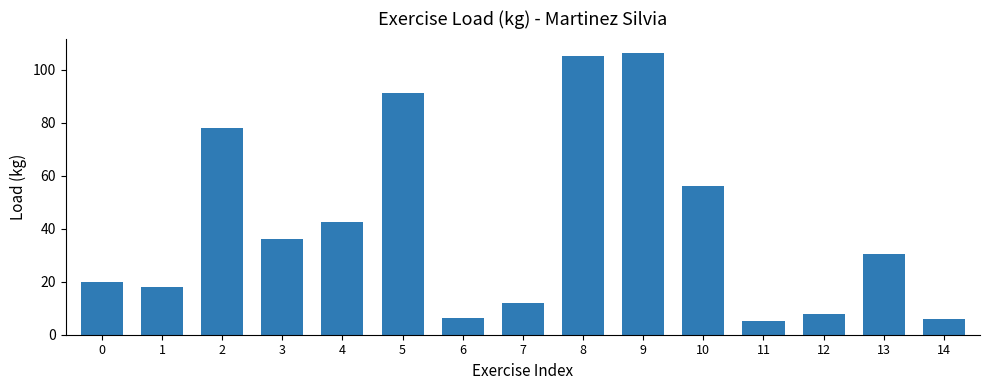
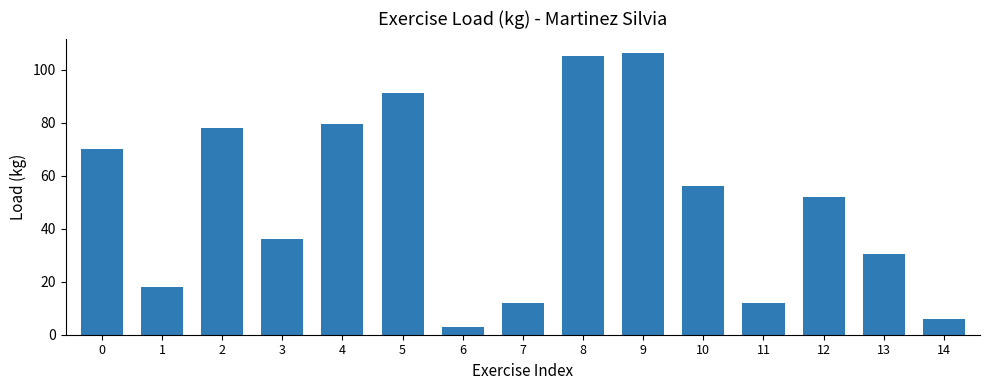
0: 20 -> 70
4: 42 -> 79
6: 6 -> 3
11: 5 -> 12
12: 8 -> 52
